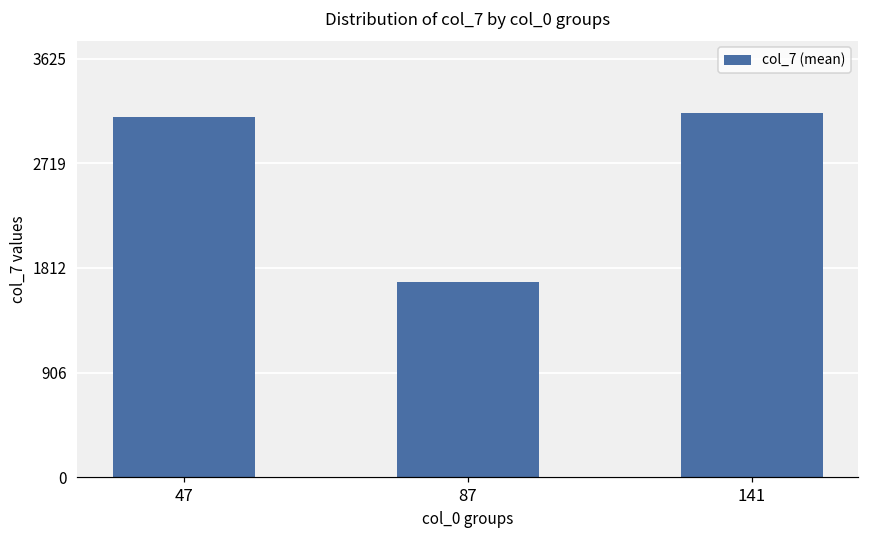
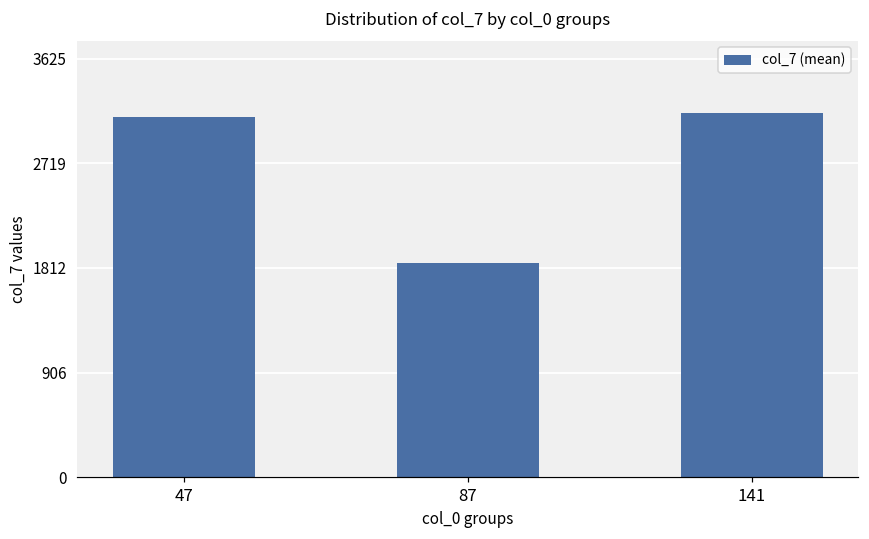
87: 1690 -> 1860
